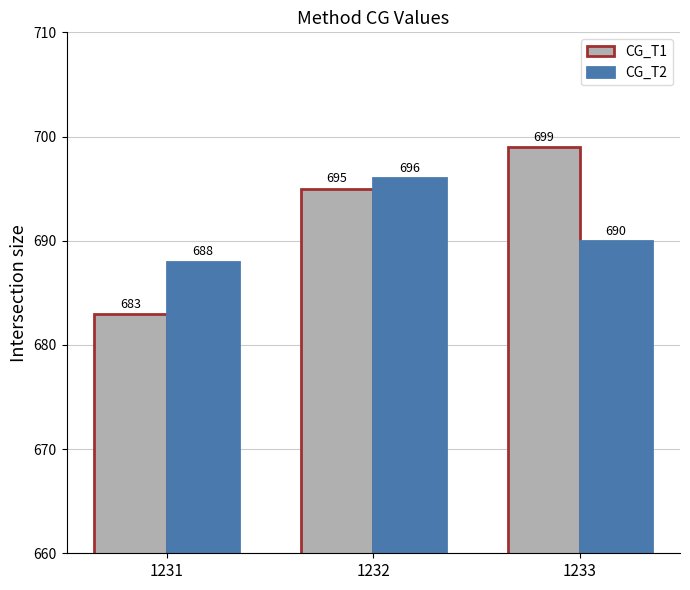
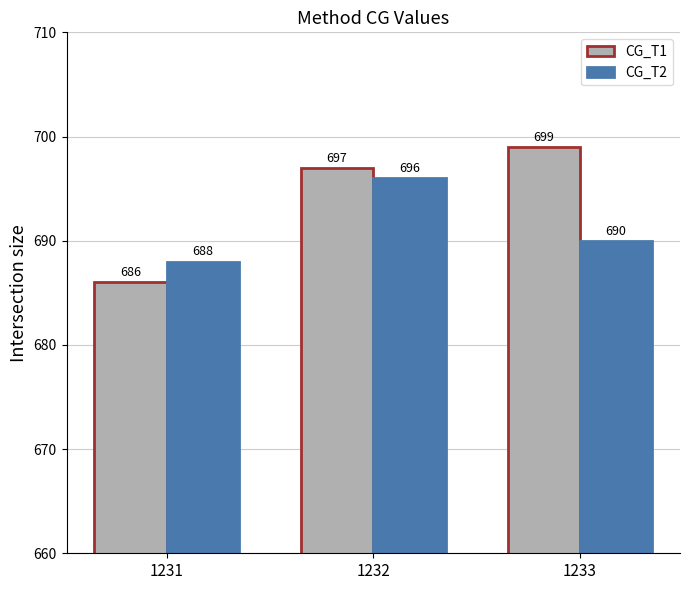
CG_T1, 1231: 683 -> 686
CG_T1, 1232: 695 -> 697
